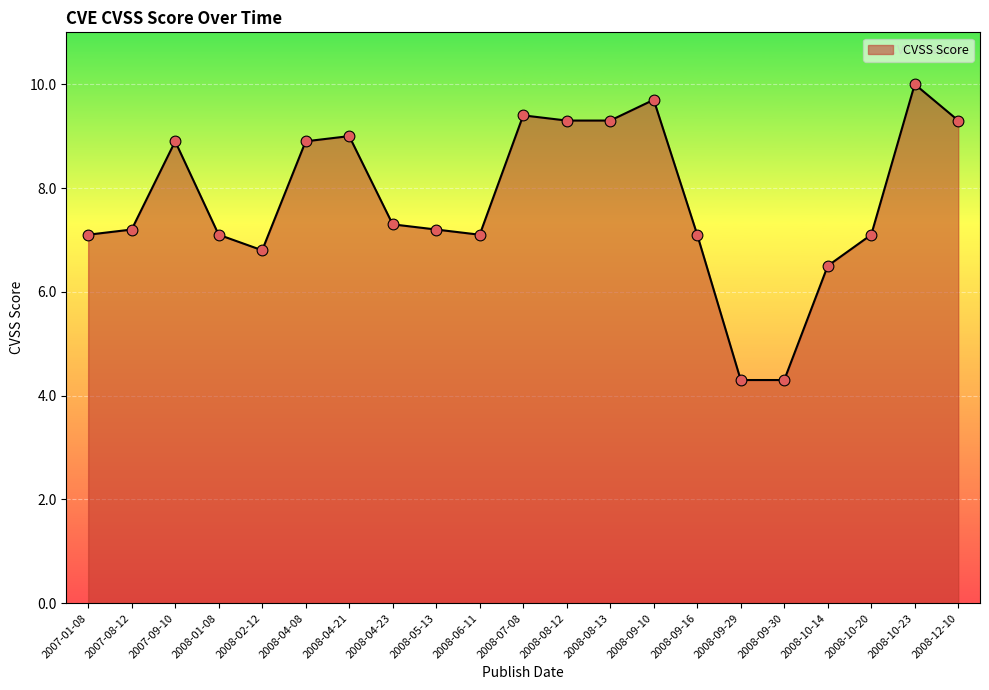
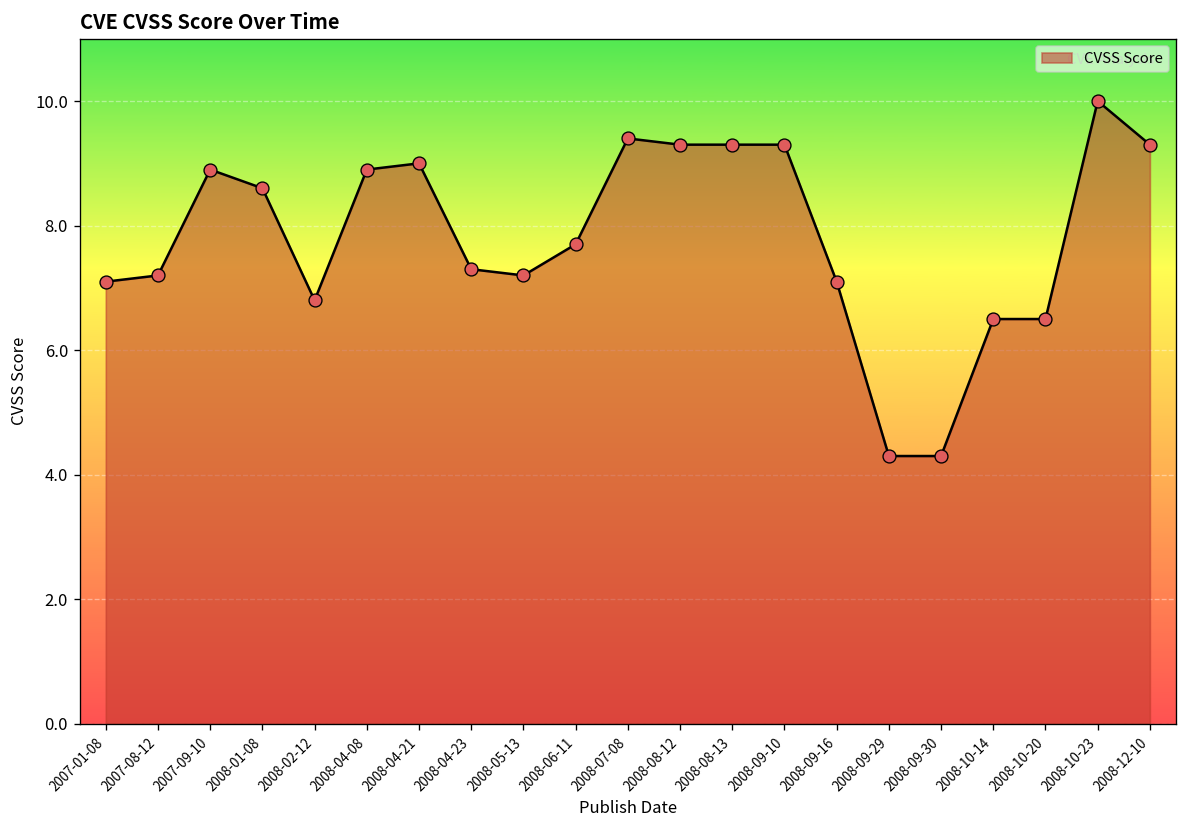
2008-01-08: 7.1 -> 8.6
2008-06-11: 7.1 -> 7.7
2008-09-10: 9.7 -> 9.3
2008-10-20: 7.1 -> 6.5
